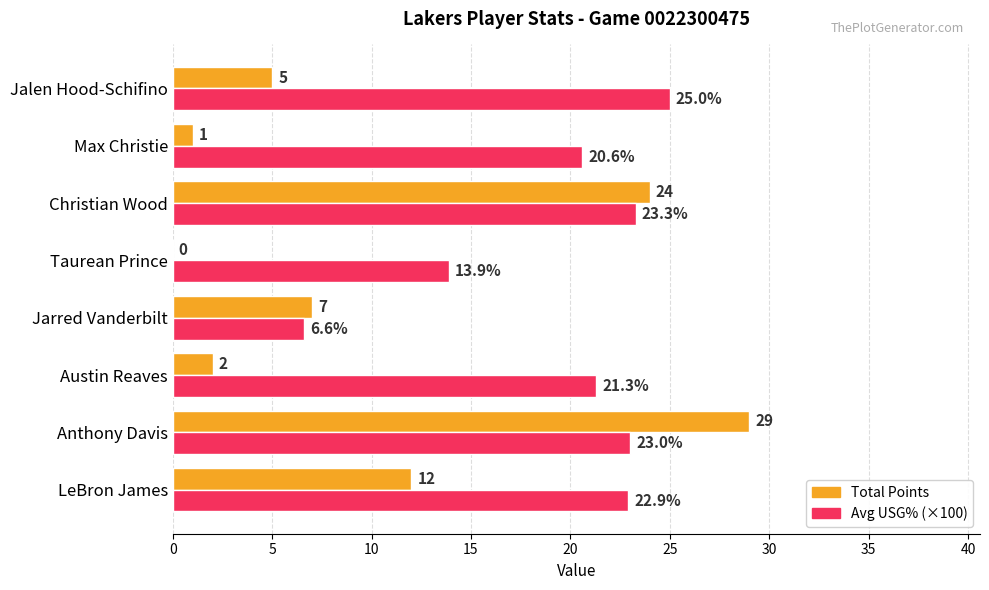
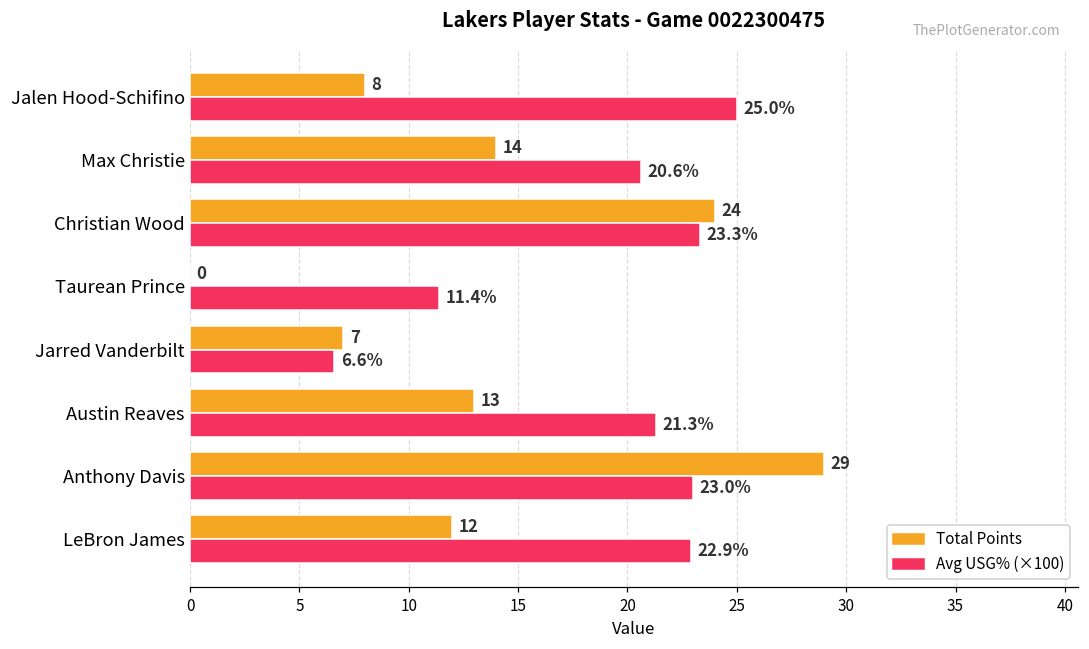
Total Points, Jalen Hood-Schifino: 5 -> 8
Total Points, Max Christie: 1 -> 14
Avg USG% (×100), Taurean Prince: 13.9% -> 11.4%
Total Points, Austin Reaves: 2 -> 13
